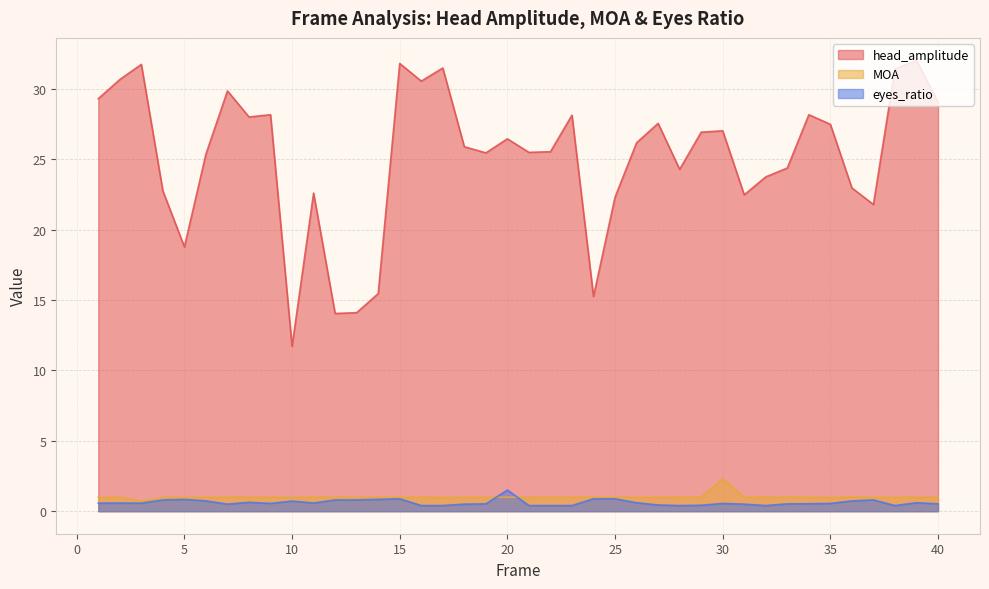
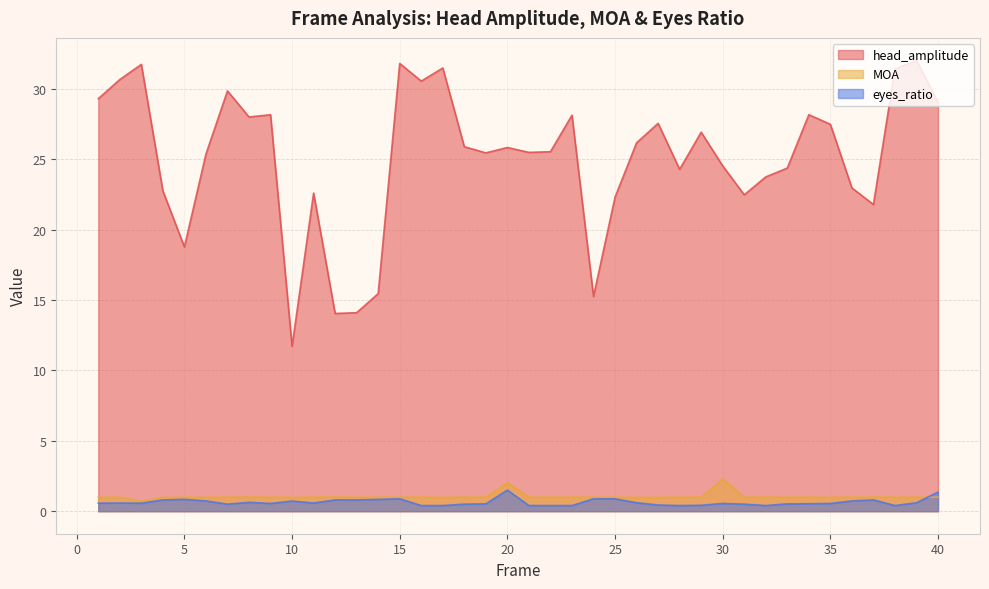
head_amplitude, 20: 26.5 -> 25.8
MOA, 20: 1.0 -> 2.0
head_amplitude, 30: 27.0 -> 24.5
eyes_ratio, 40: 0.5 -> 1.4
